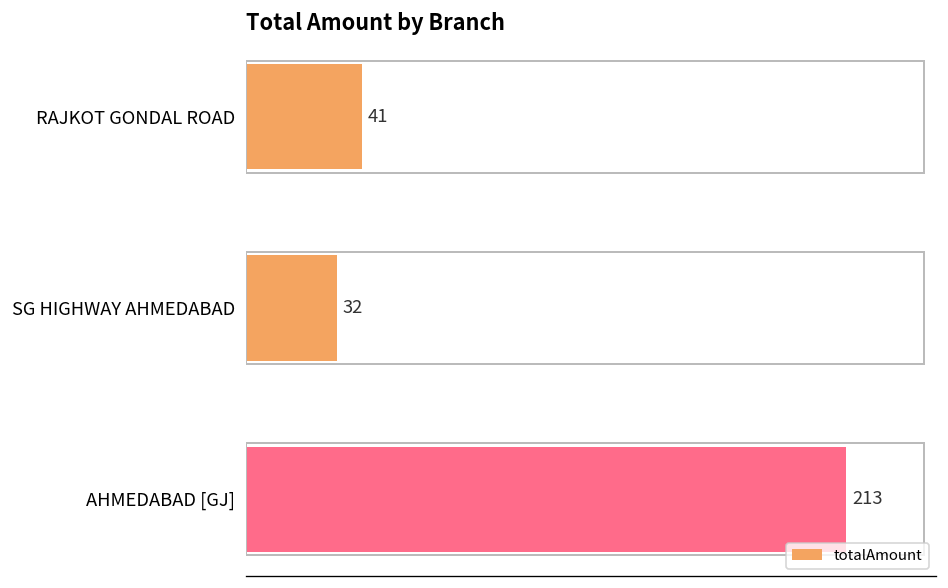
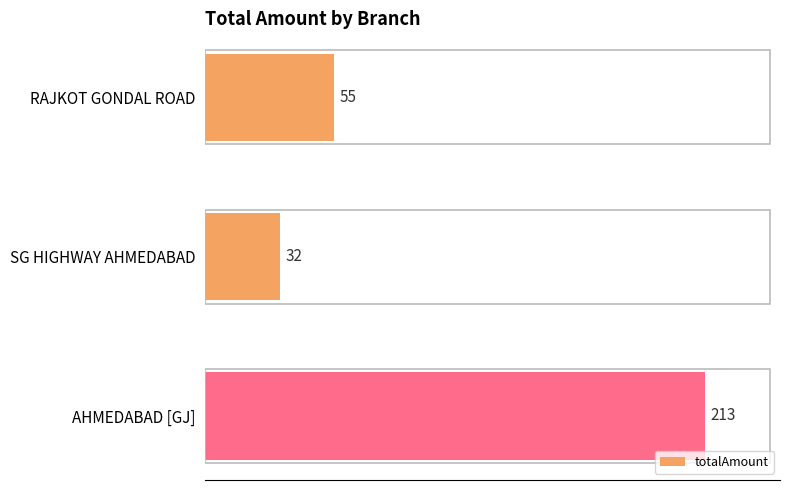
RAJKOT GONDAL ROAD: 41 -> 55
